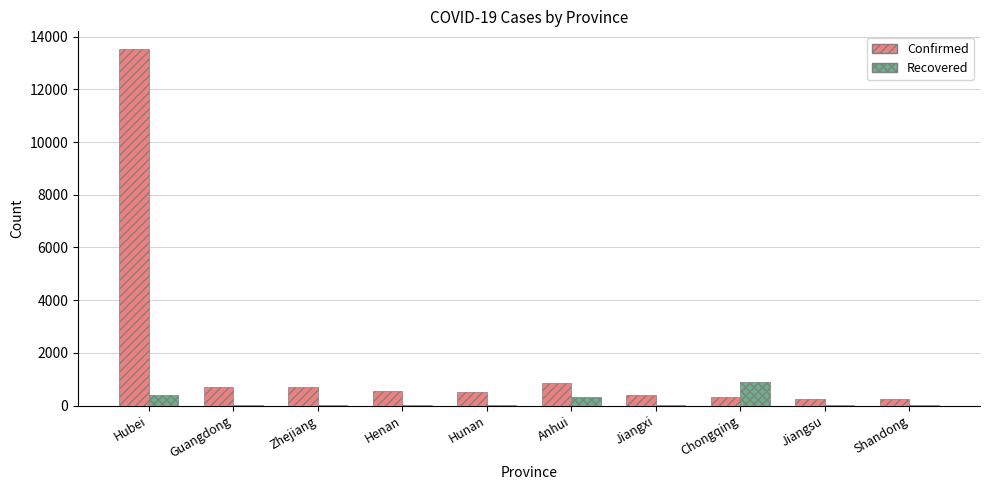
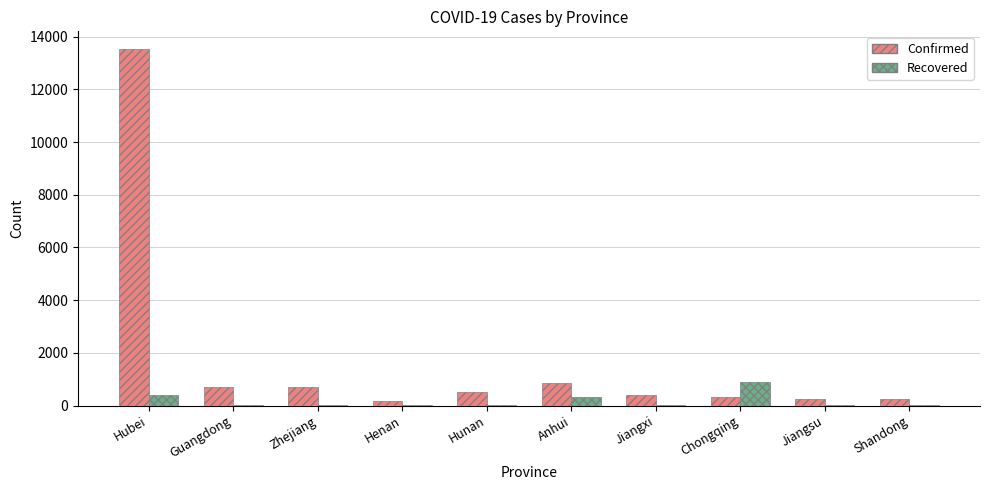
Confirmed, Henan: 600 -> 200
